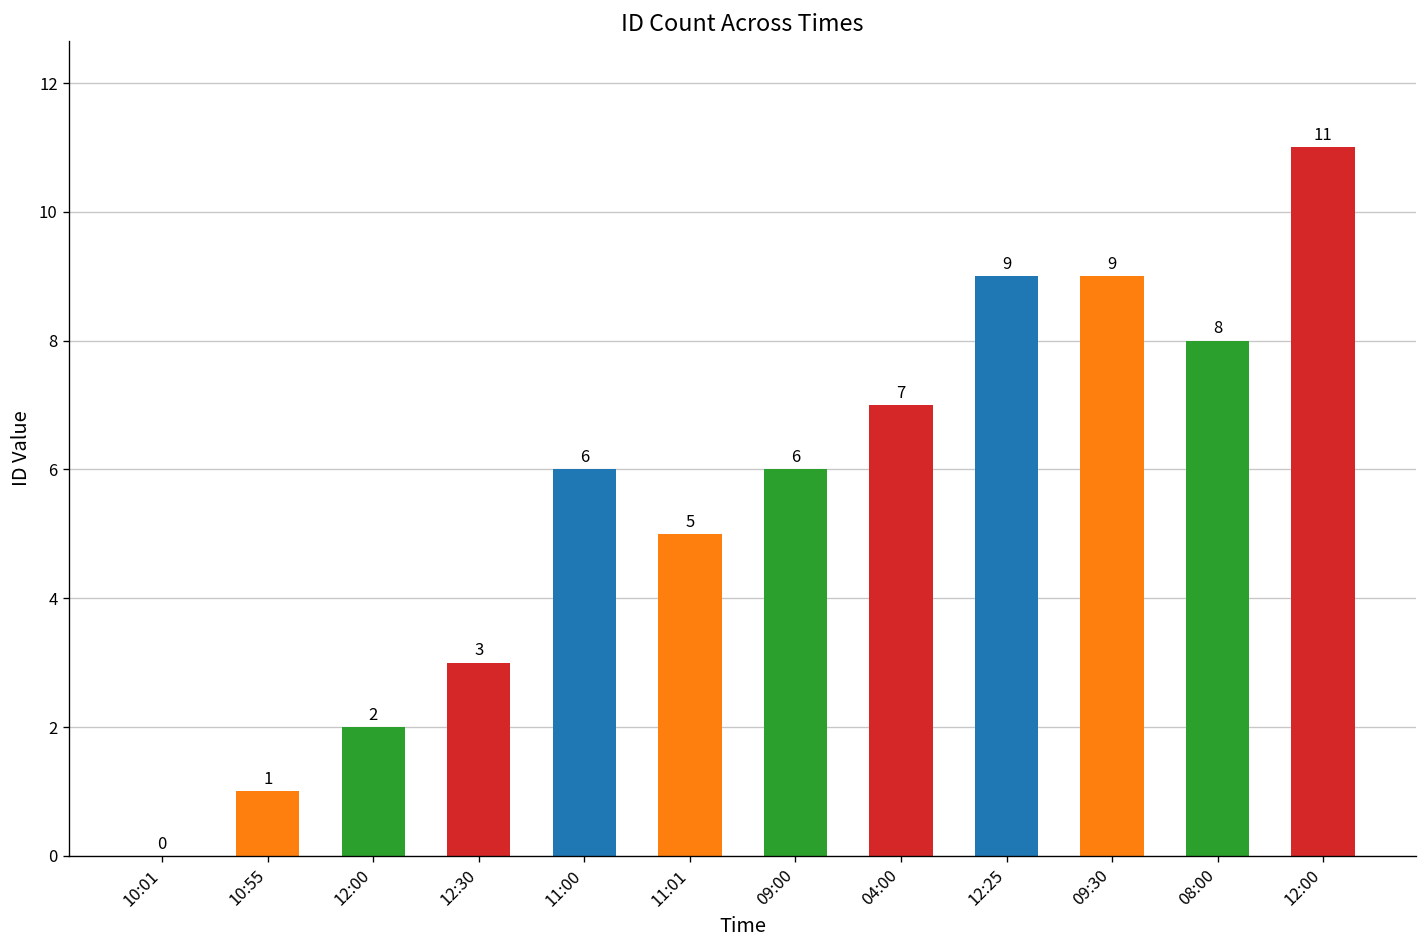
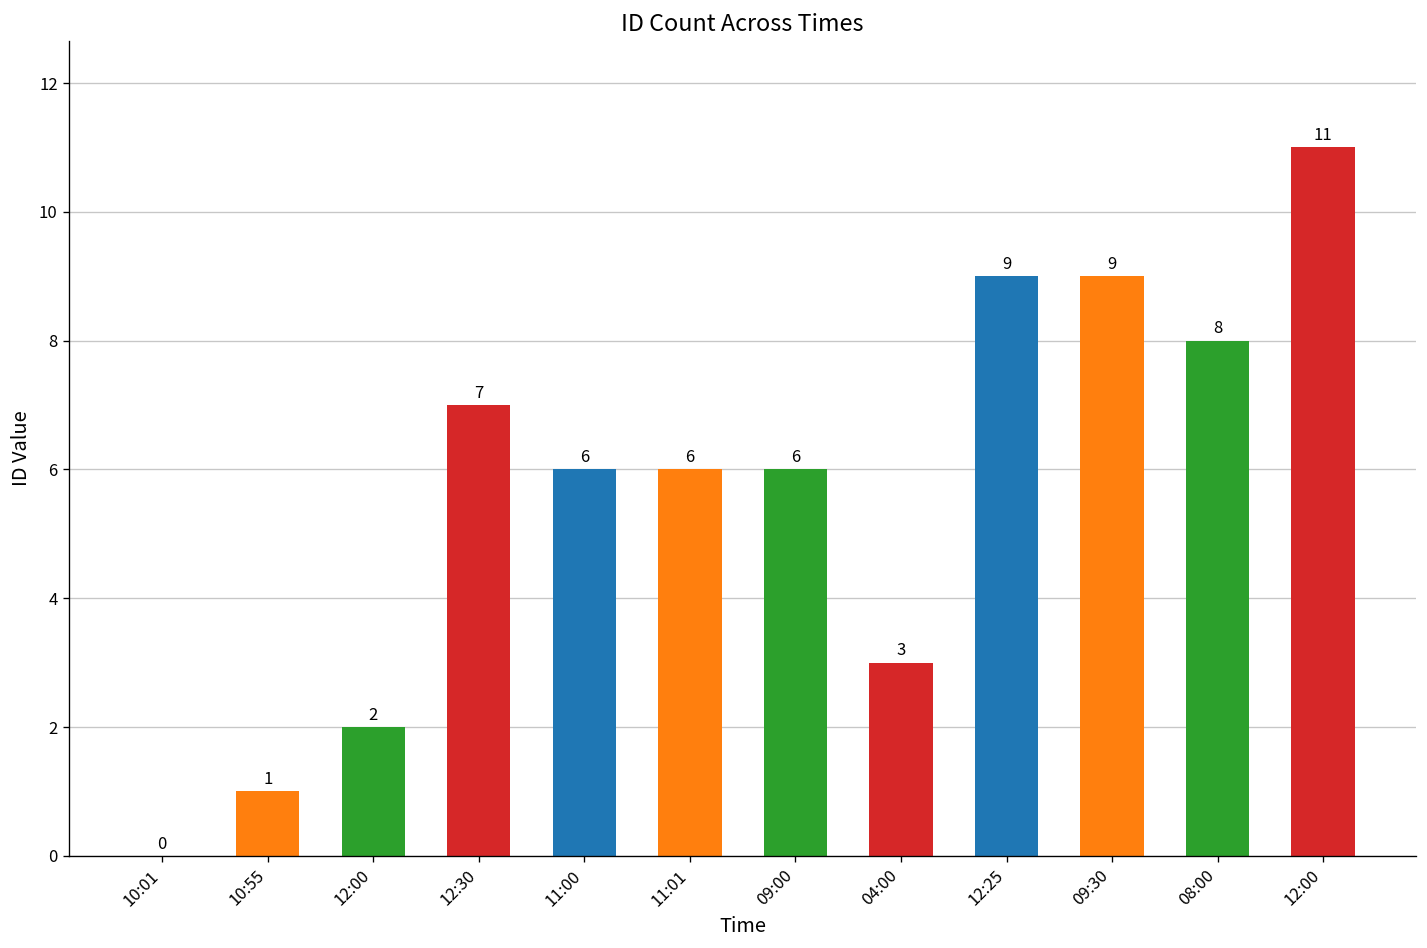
12:30: 3 -> 7
11:01: 5 -> 6
04:00: 7 -> 3
